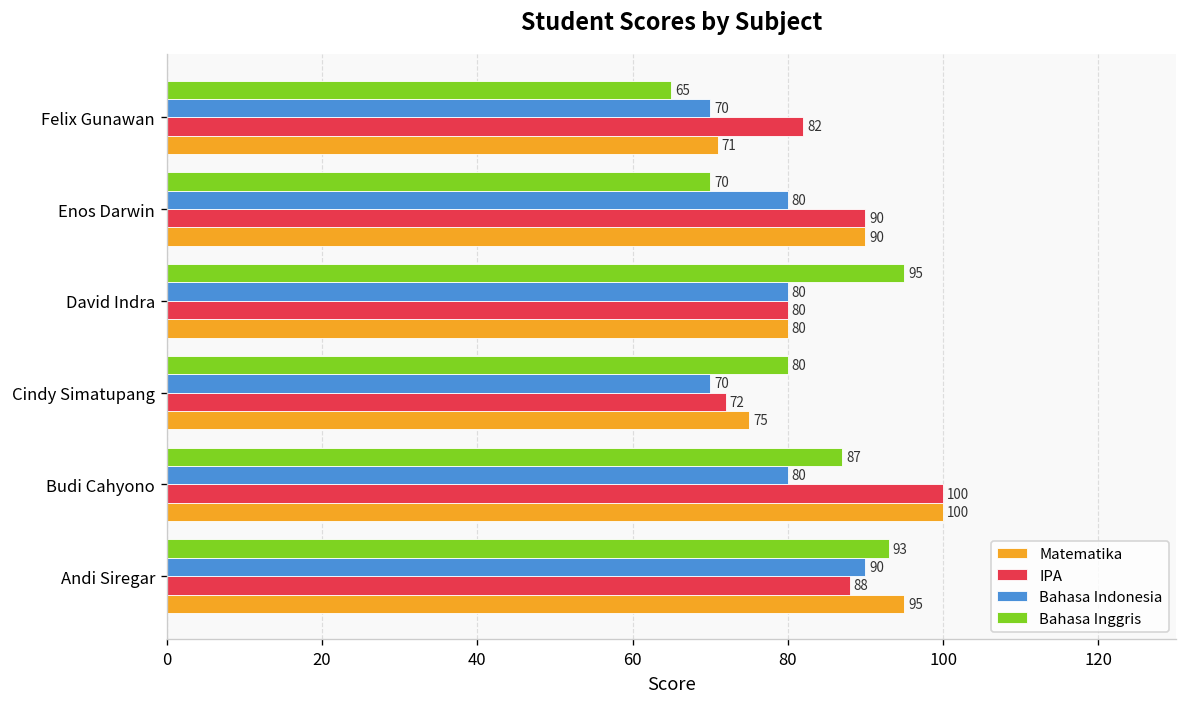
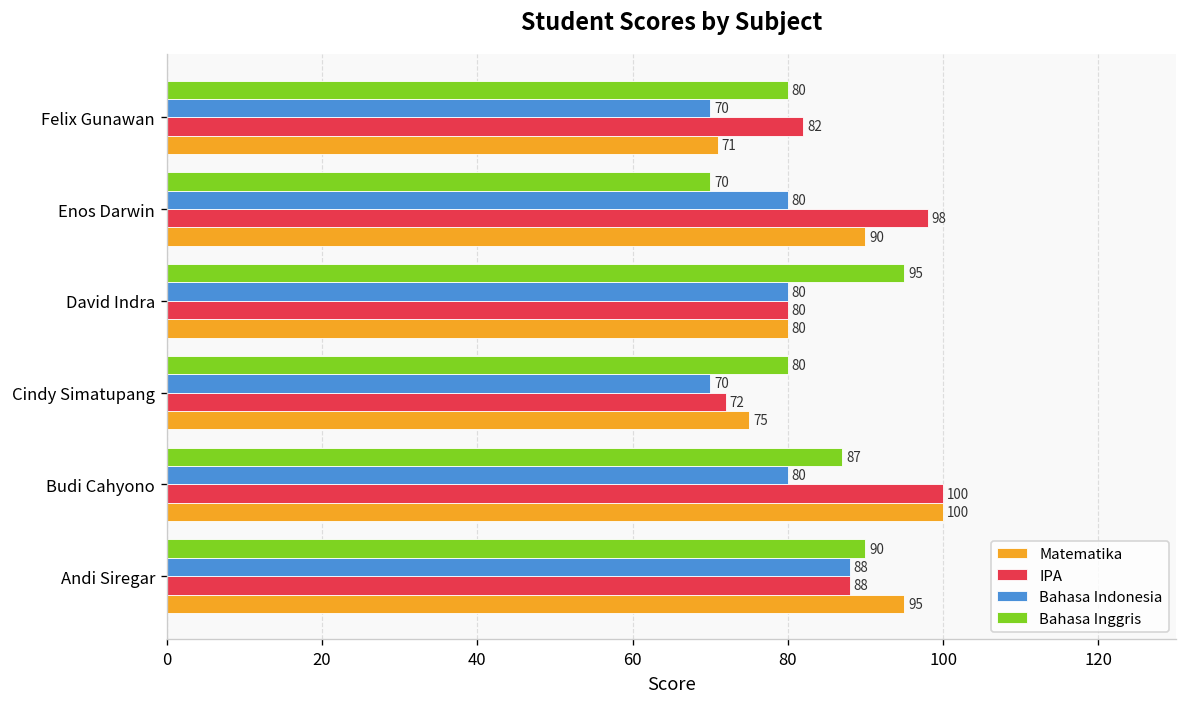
Bahasa Inggris, Felix Gunawan: 65 -> 80
IPA, Enos Darwin: 90 -> 98
Bahasa Inggris, Andi Siregar: 93 -> 90
Bahasa Indonesia, Andi Siregar: 90 -> 88
